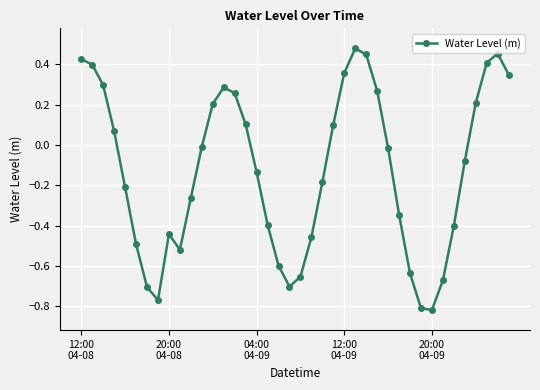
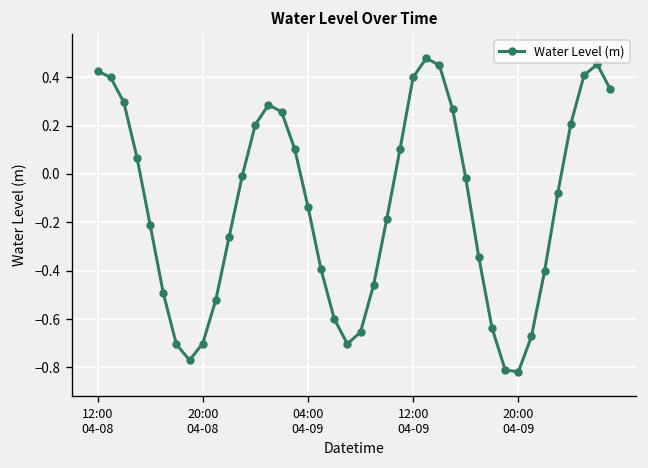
20:00 04-08: -0.44 -> -0.70
12:00 04-09: 0.36 -> 0.40
